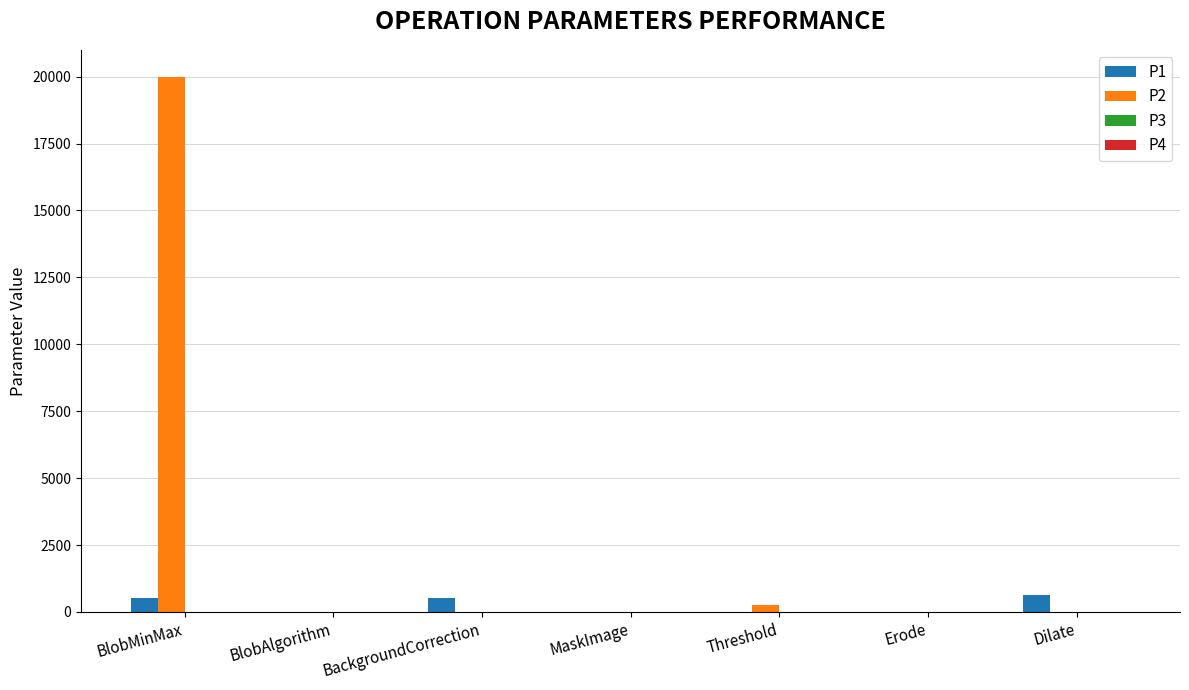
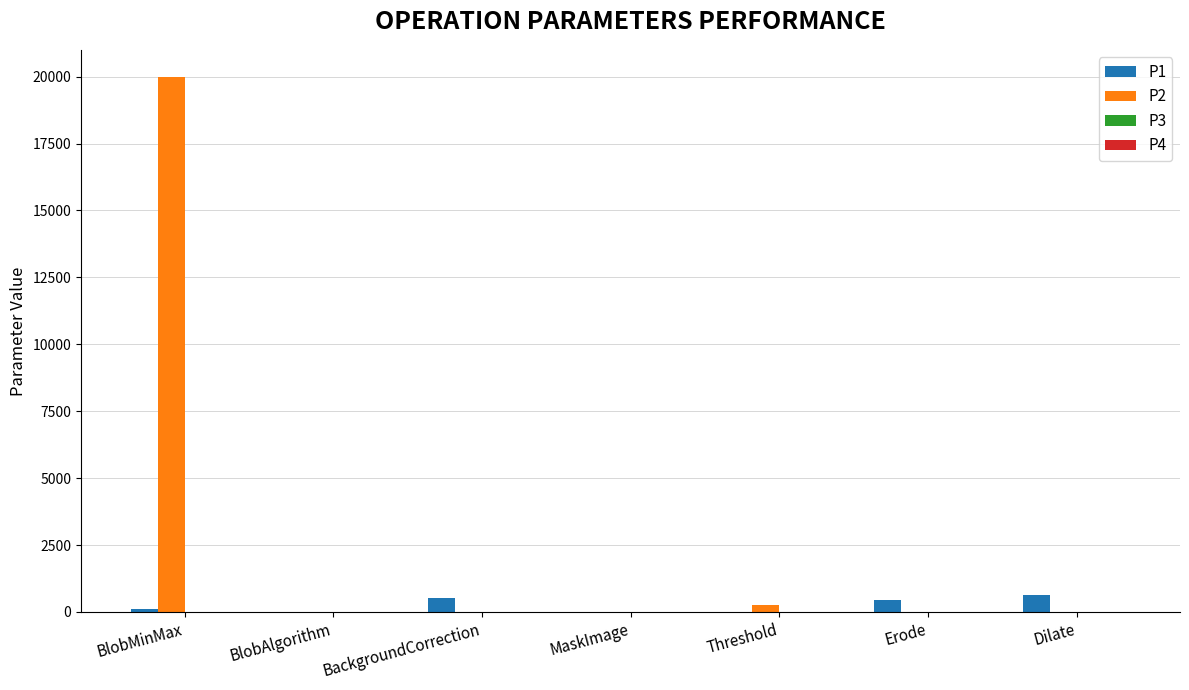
P1, BlobMinMax: 500 -> 100
P1, Erode: 0 -> 500
